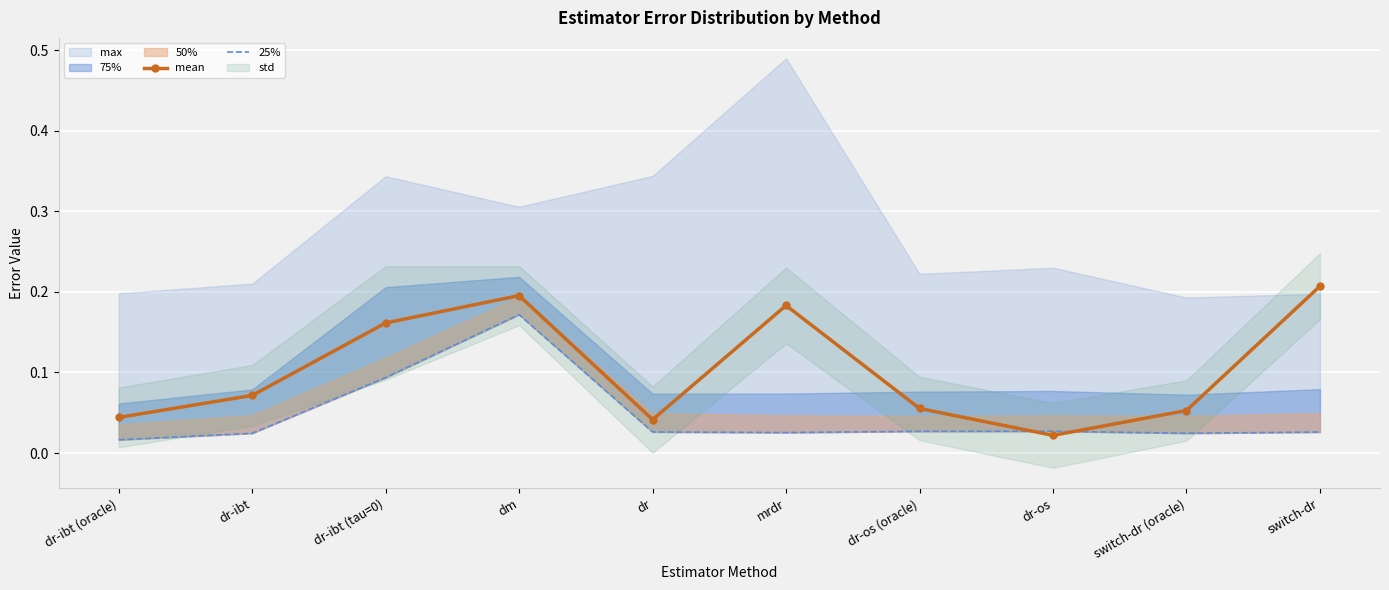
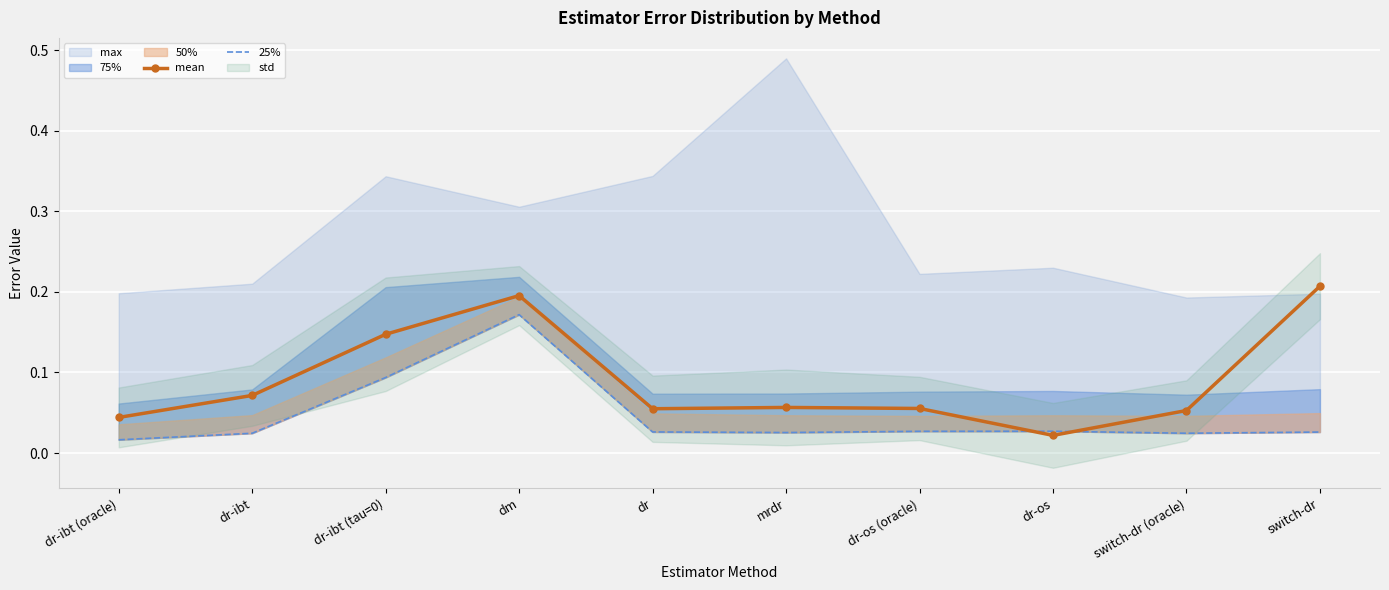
mean, dr-ibt (tau=0): 0.16 -> 0.15
mean, dr: 0.04 -> 0.05
mean, mrdr: 0.18 -> 0.06
